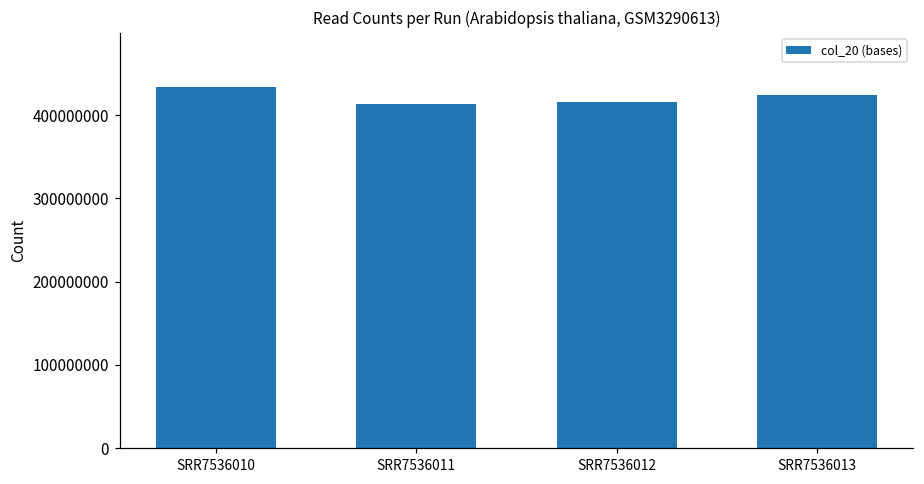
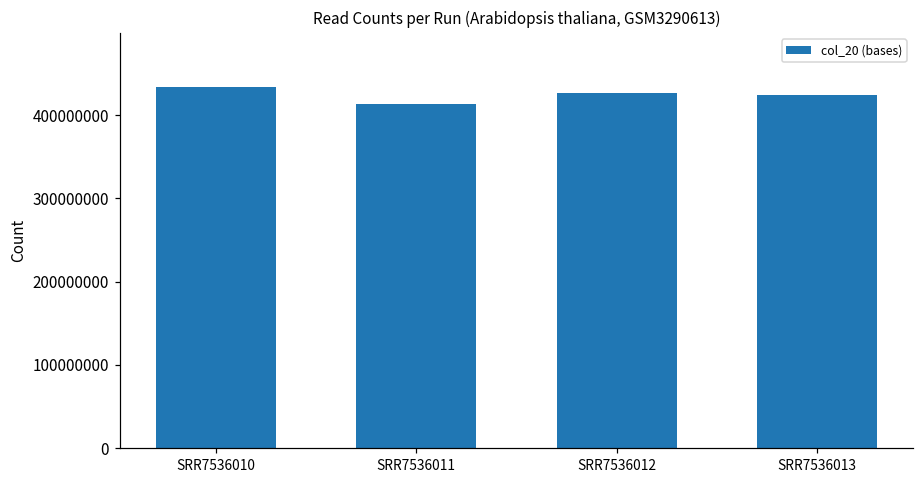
SRR7536012: 420000000 -> 430000000
